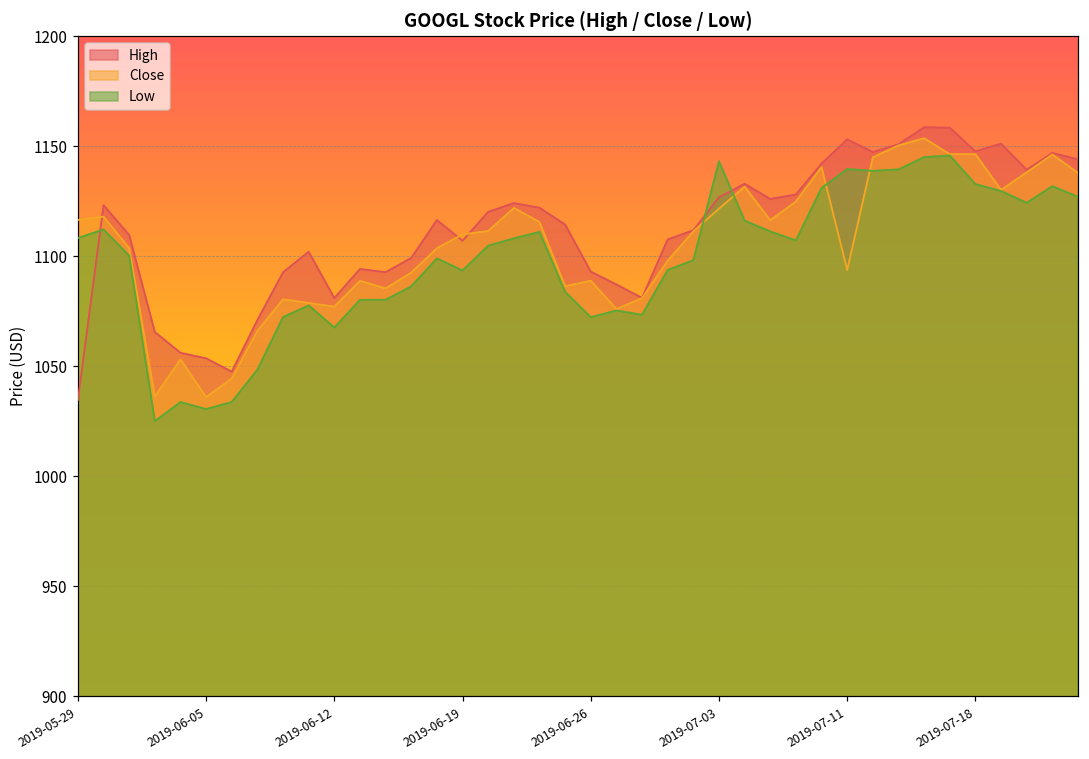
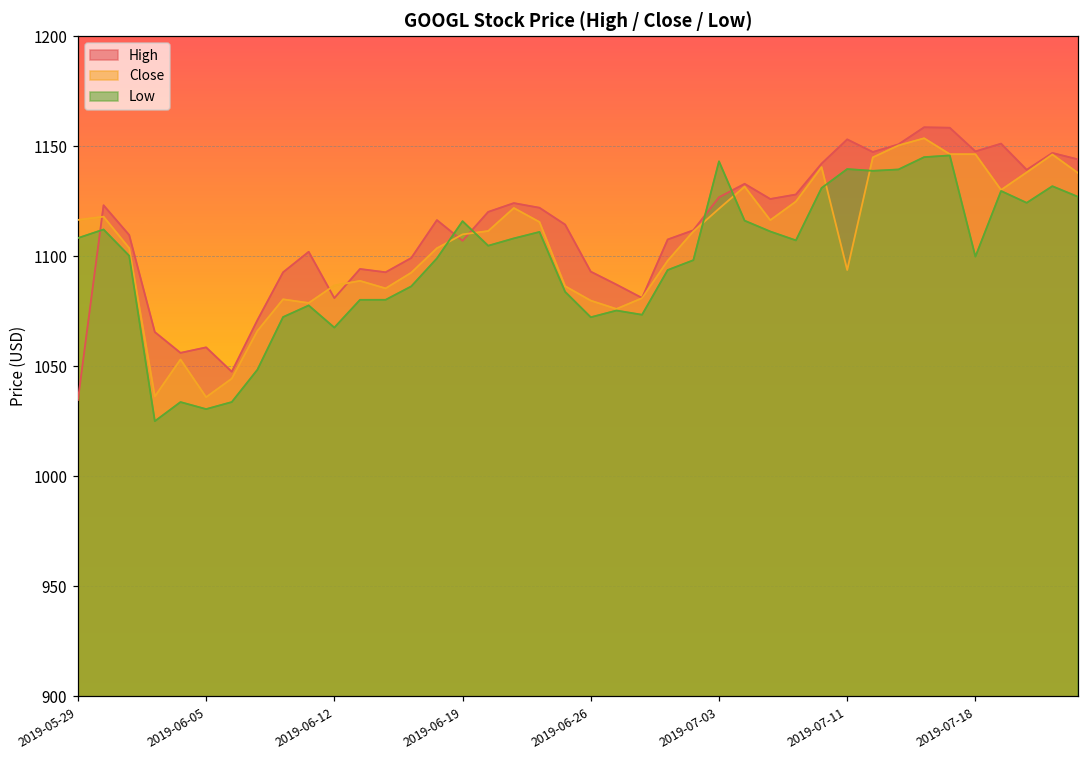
High, 2019-06-05: 1054 -> 1059
Close, 2019-06-12: 1077 -> 1087
Low, 2019-06-19: 1093 -> 1116
Close, 2019-06-26: 1089 -> 1080
Low, 2019-07-18: 1133 -> 1100
